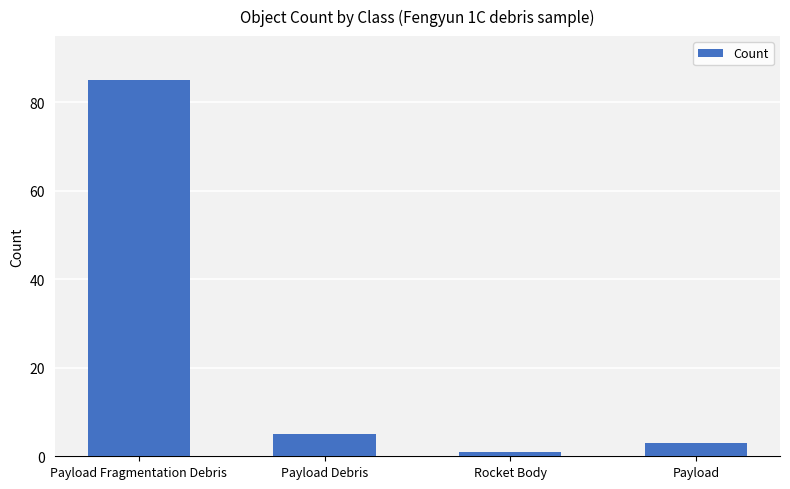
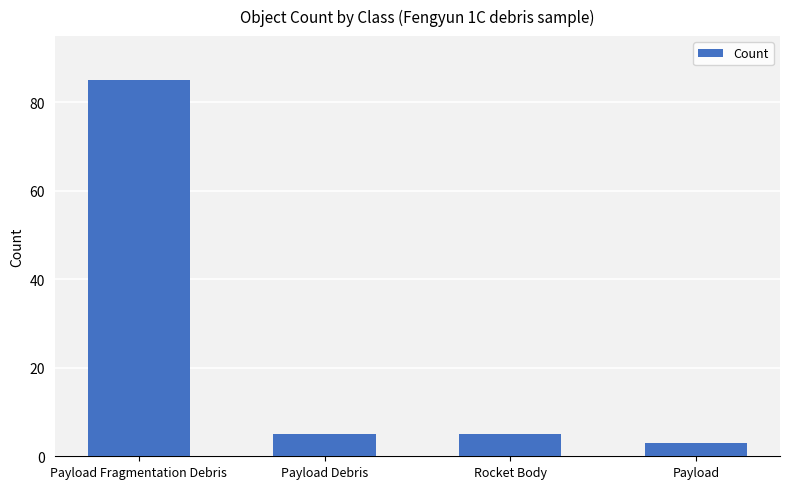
Rocket Body: 1 -> 5
